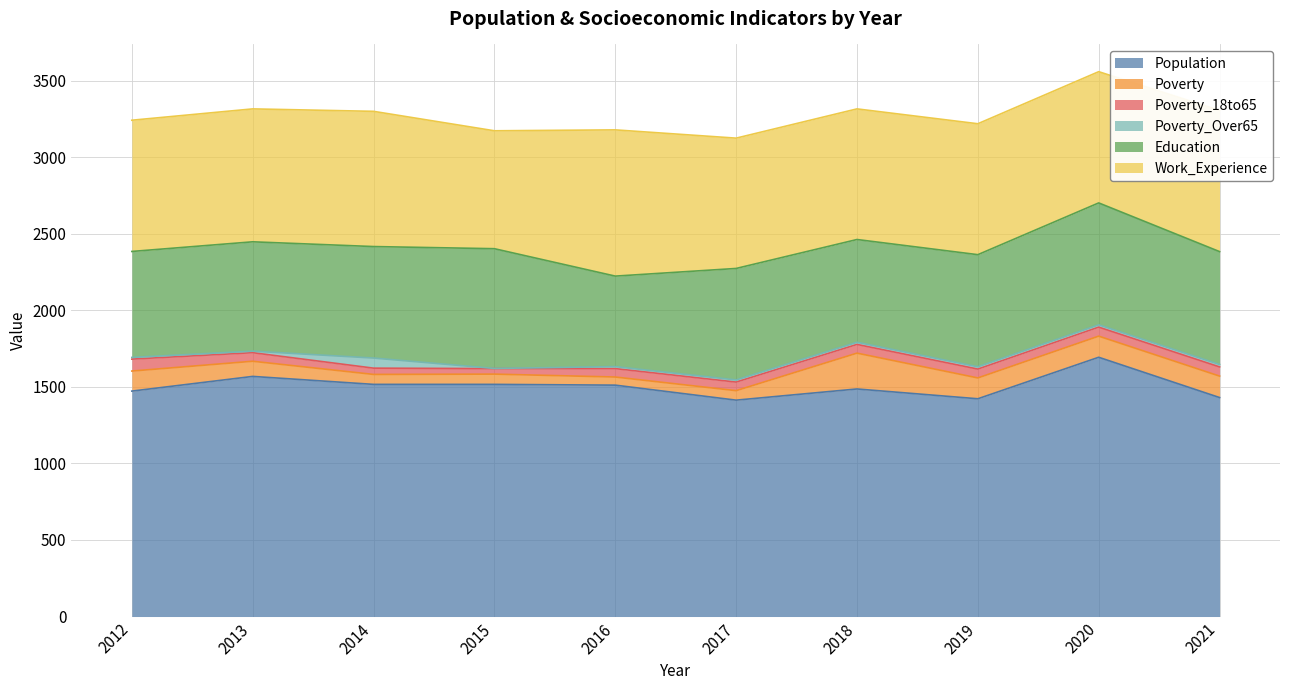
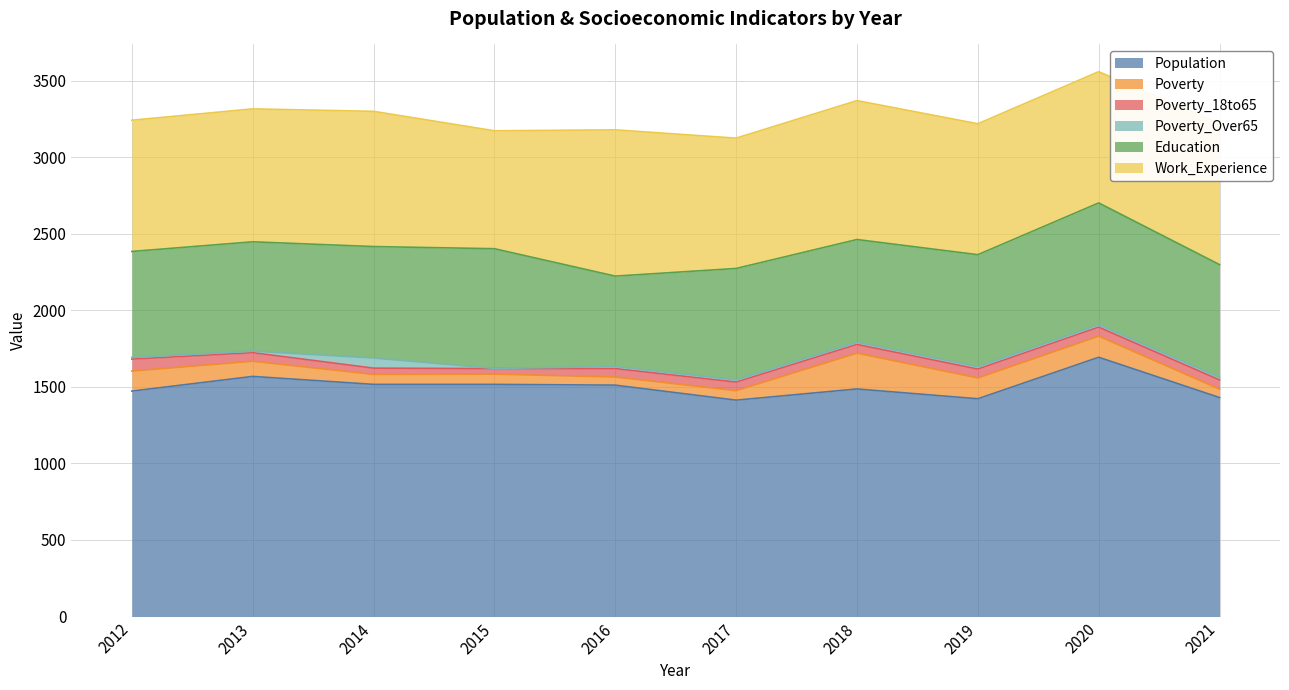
Work_Experience, 2018: 850 -> 910
Poverty, 2021: 140 -> 60
